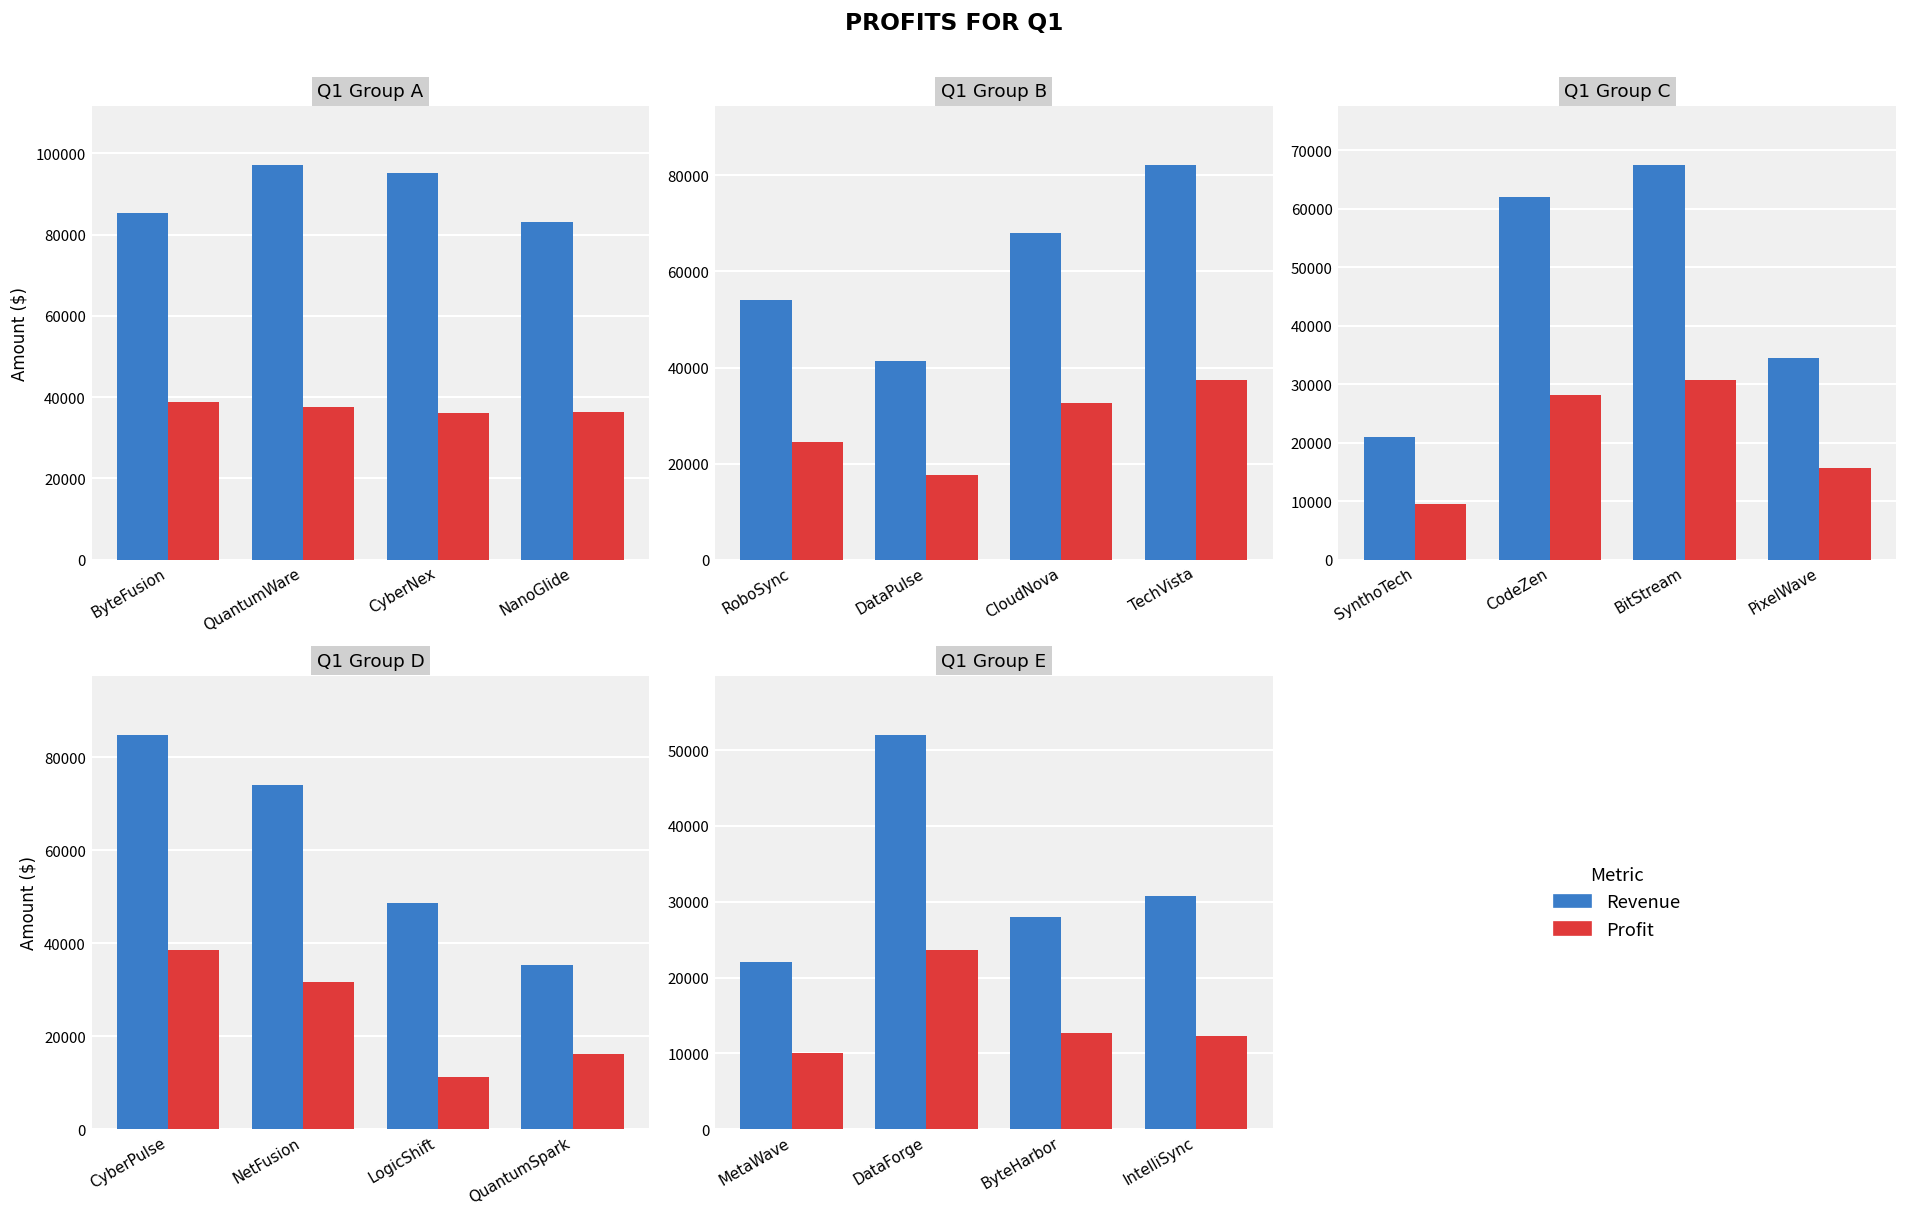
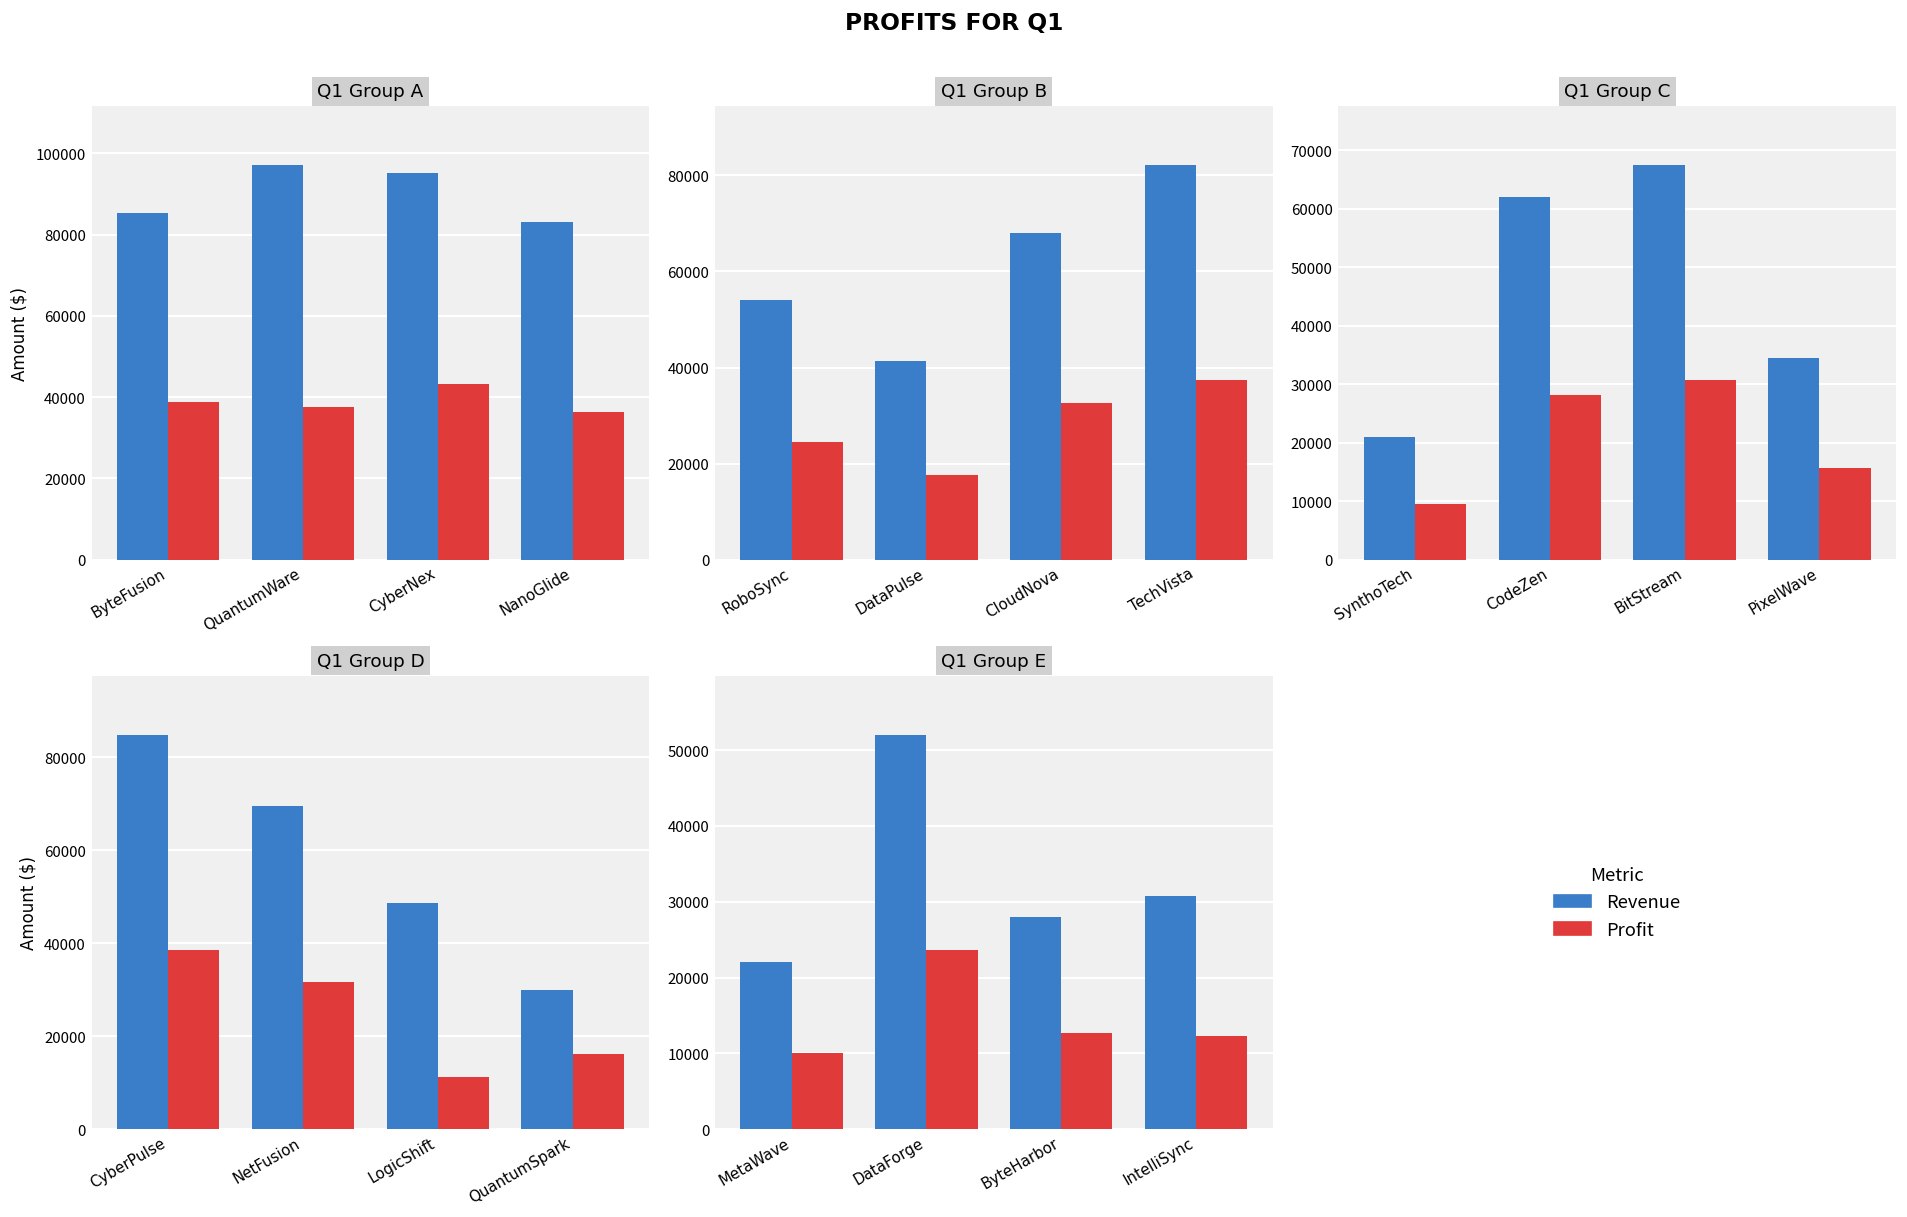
Q1 Group A, Profit, CyberNex: 36000 -> 43000
Q1 Group D, Revenue, NetFusion: 74000 -> 70000
Q1 Group D, Revenue, QuantumSpark: 35000 -> 30000
